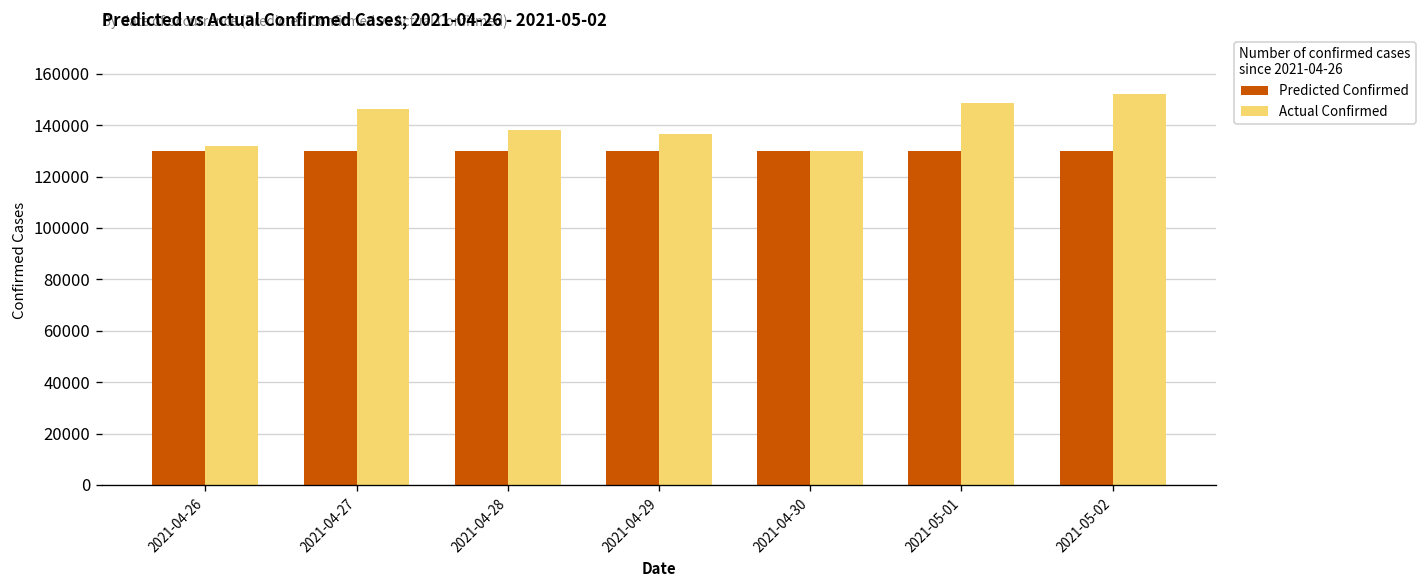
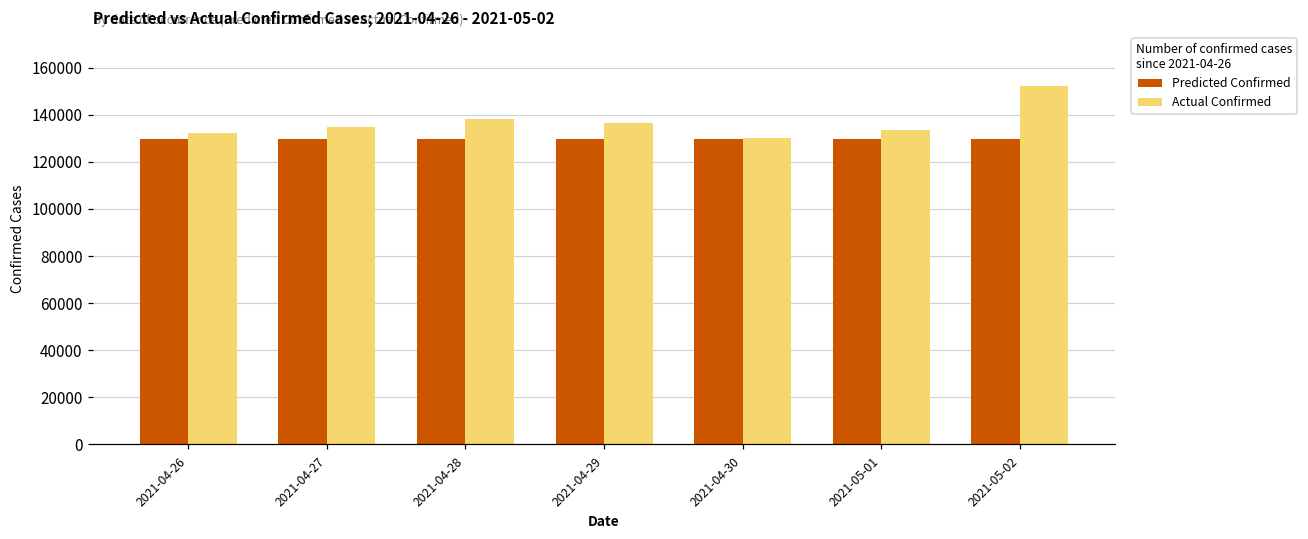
Actual Confirmed, 2021-04-27: 146000 -> 135000
Actual Confirmed, 2021-05-01: 149000 -> 134000
